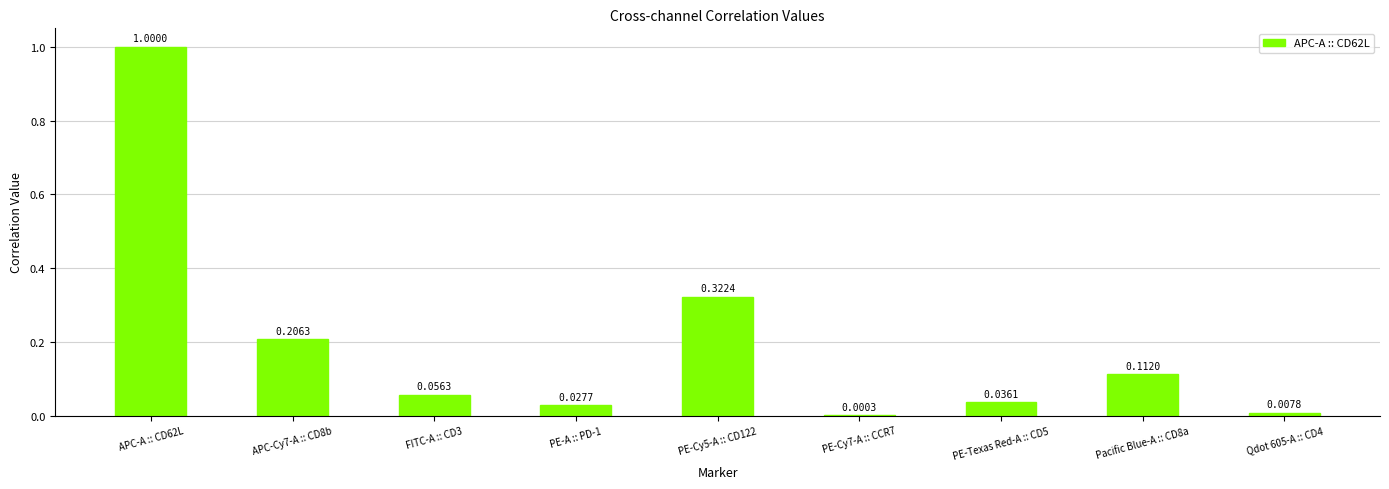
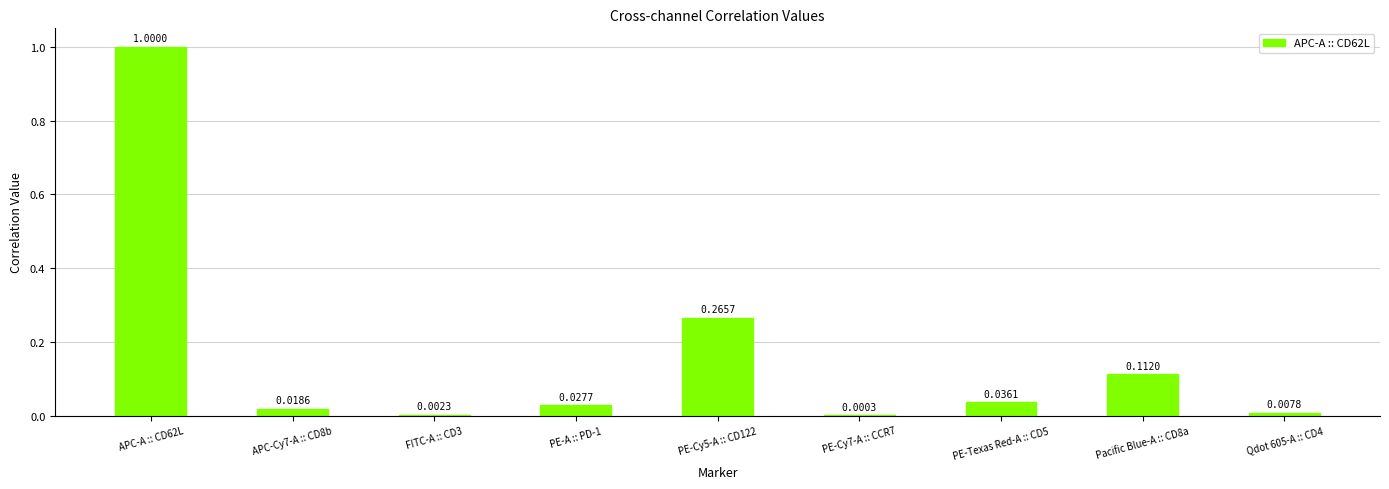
APC-Cy7-A :: CD8b: 0.2063 -> 0.0186
FITC-A :: CD3: 0.0563 -> 0.0023
PE-Cy5-A :: CD122: 0.3224 -> 0.2657
